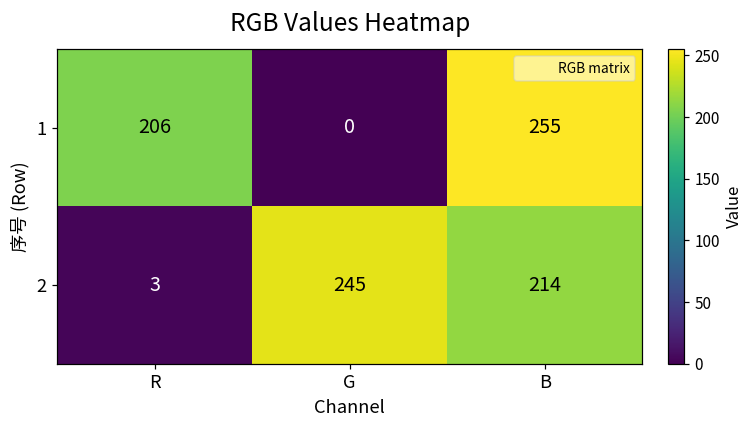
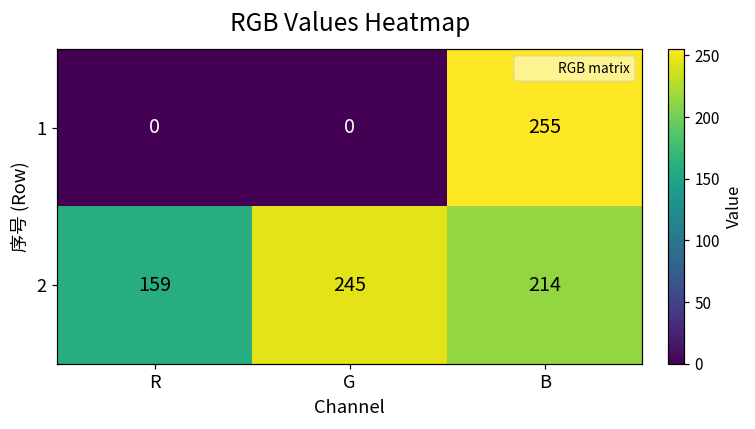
1, R: 206 -> 0
2, R: 3 -> 159
